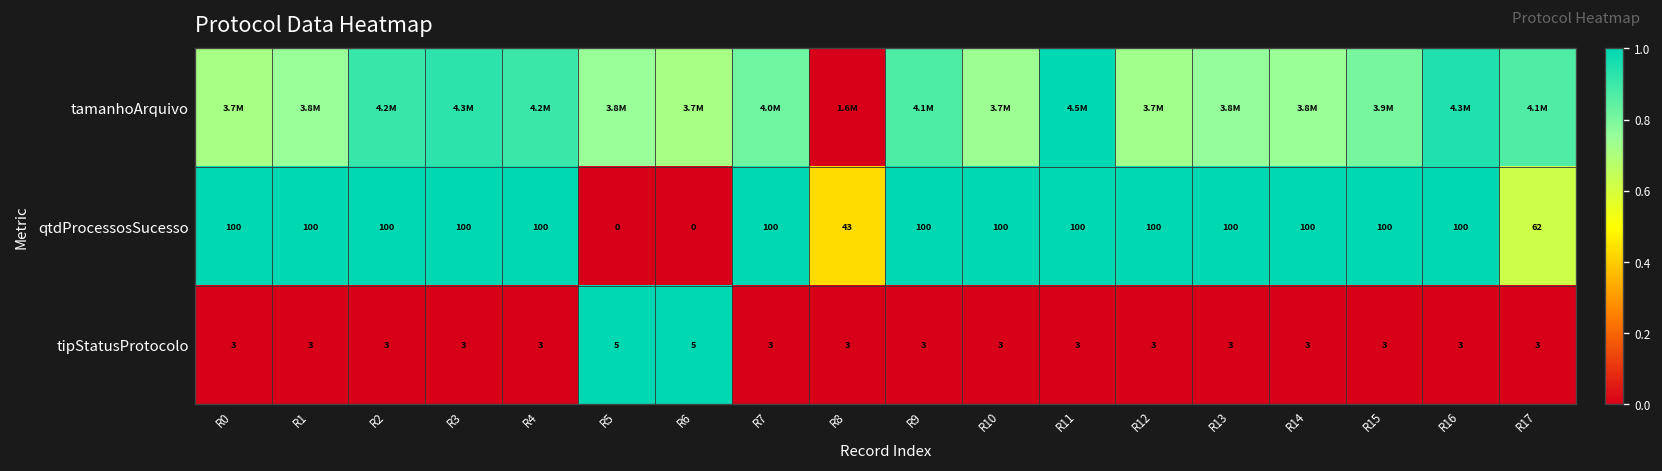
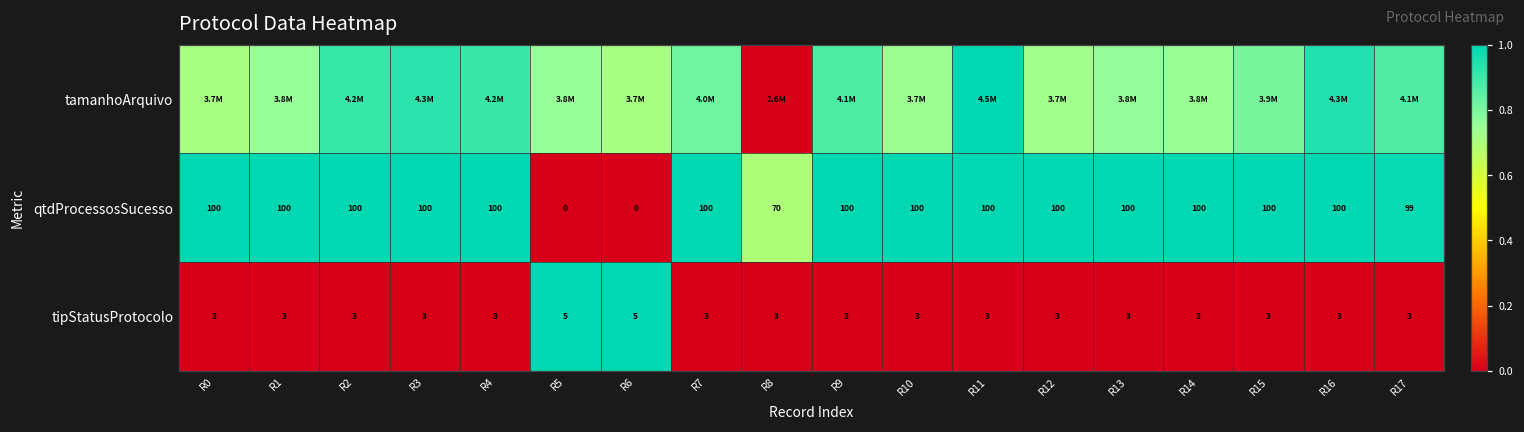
qtdProcessosSucesso, R8: 43 -> 70
qtdProcessosSucesso, R17: 62 -> 99
